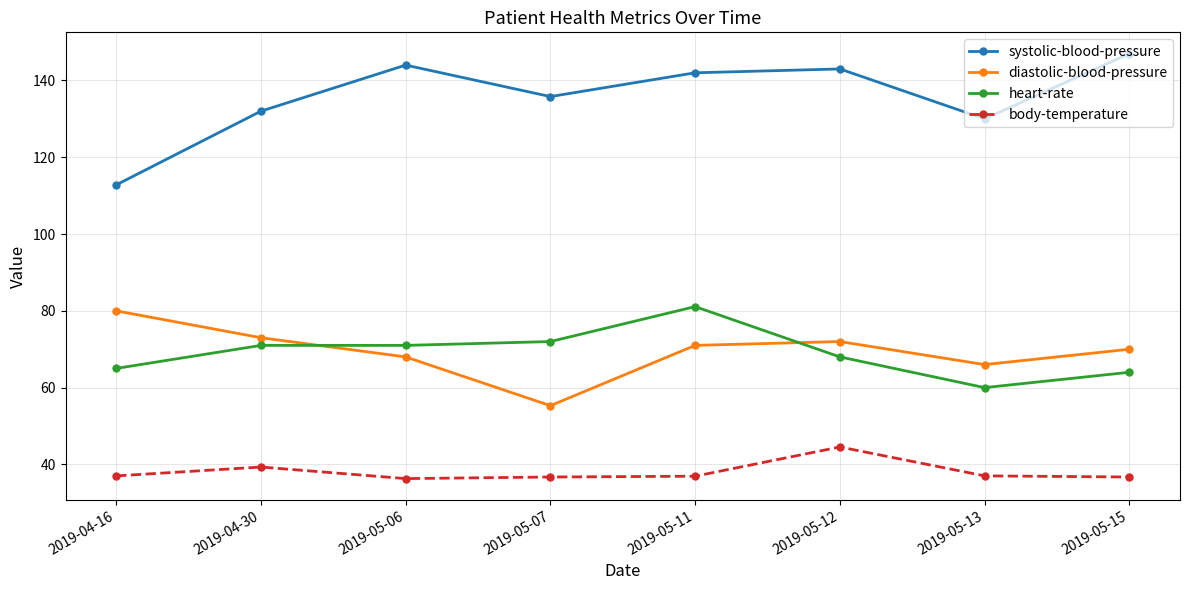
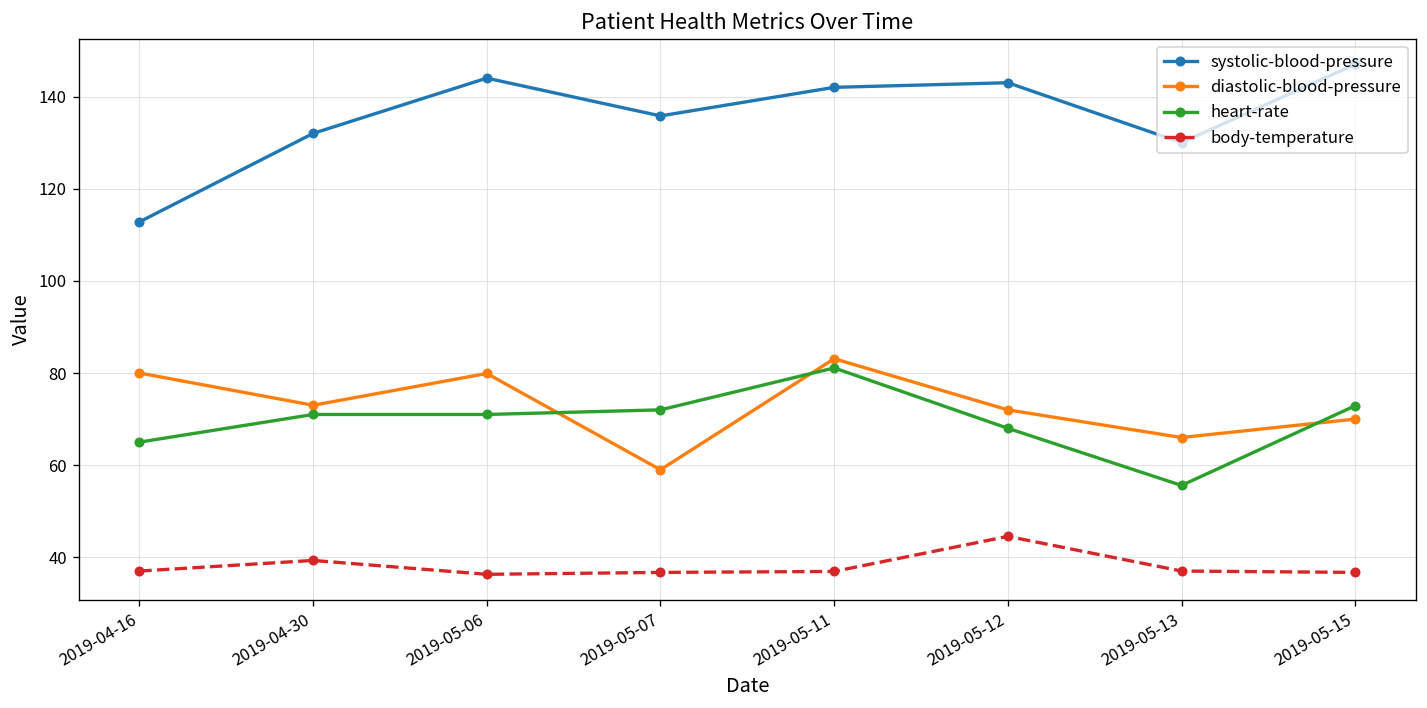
diastolic-blood-pressure, 2019-05-06: 68 -> 80
diastolic-blood-pressure, 2019-05-07: 55 -> 59
diastolic-blood-pressure, 2019-05-11: 71 -> 83
heart-rate, 2019-05-13: 60 -> 56
heart-rate, 2019-05-15: 64 -> 73
